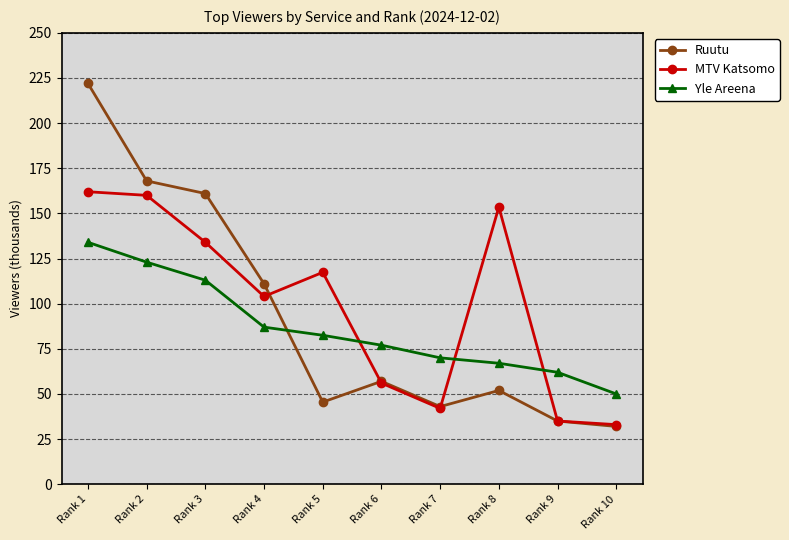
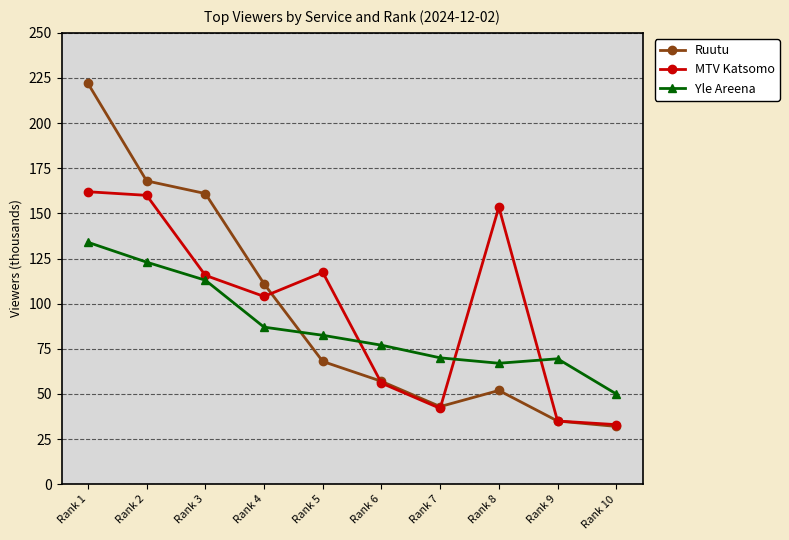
MTV Katsomo, Rank 3: 134 -> 116
Ruutu, Rank 5: 45 -> 68
Yle Areena, Rank 9: 62 -> 69
